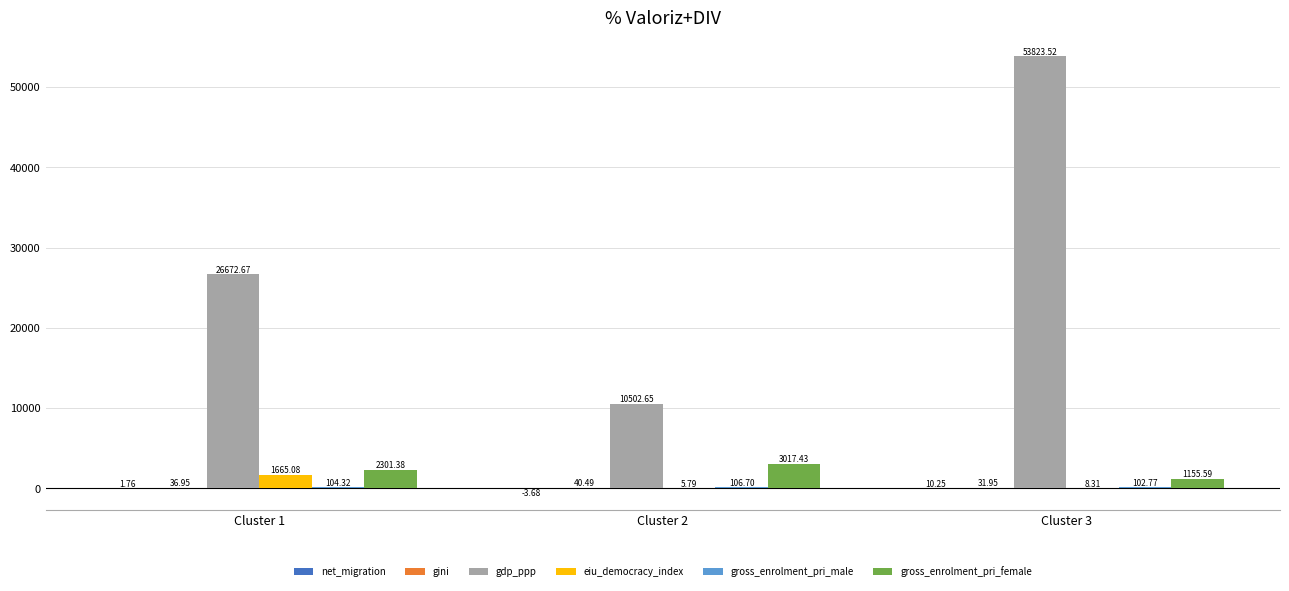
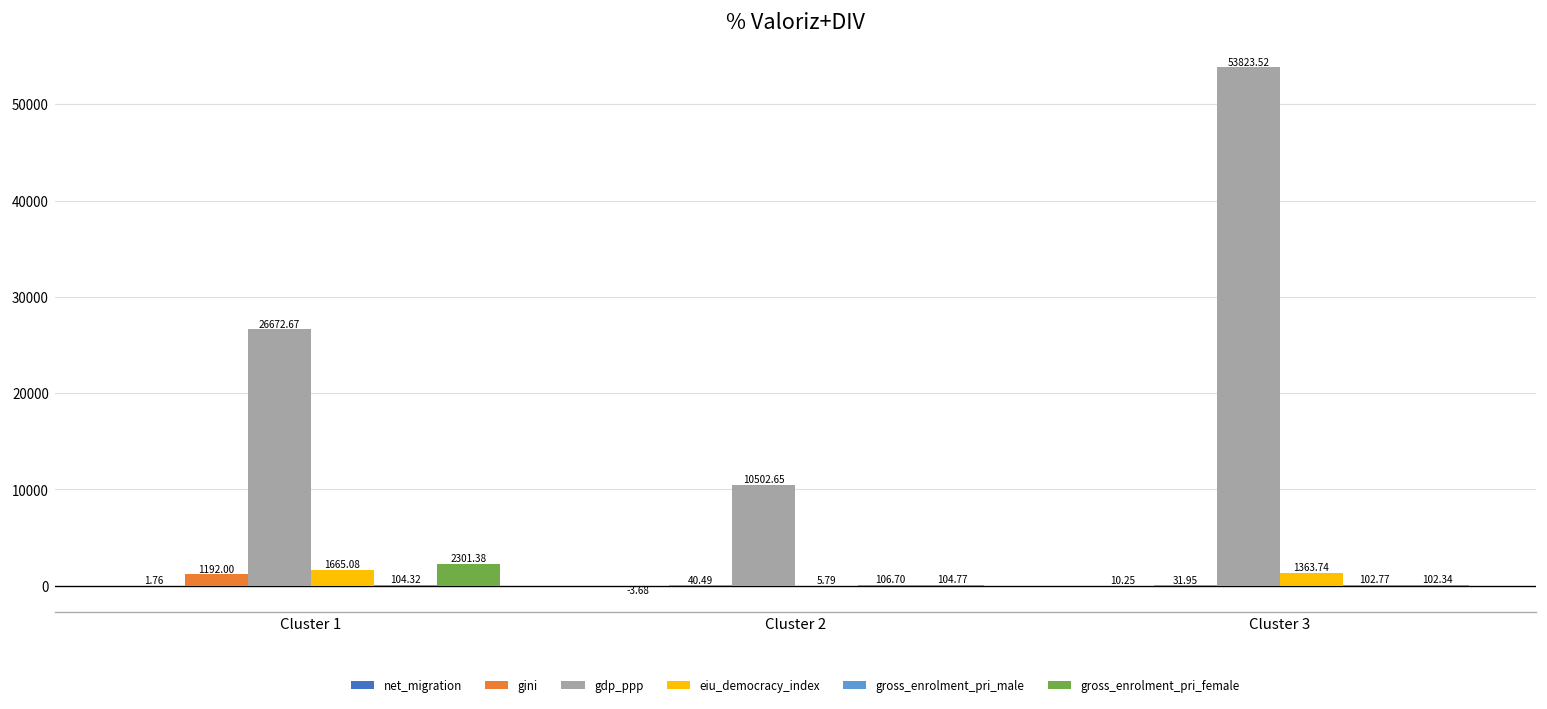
gini, Cluster 1: 36.95 -> 1192.00
gross_enrolment_pri_female, Cluster 2: 3017.43 -> 104.77
eiu_democracy_index, Cluster 3: 8.31 -> 1363.74
gross_enrolment_pri_female, Cluster 3: 1155.59 -> 102.34
